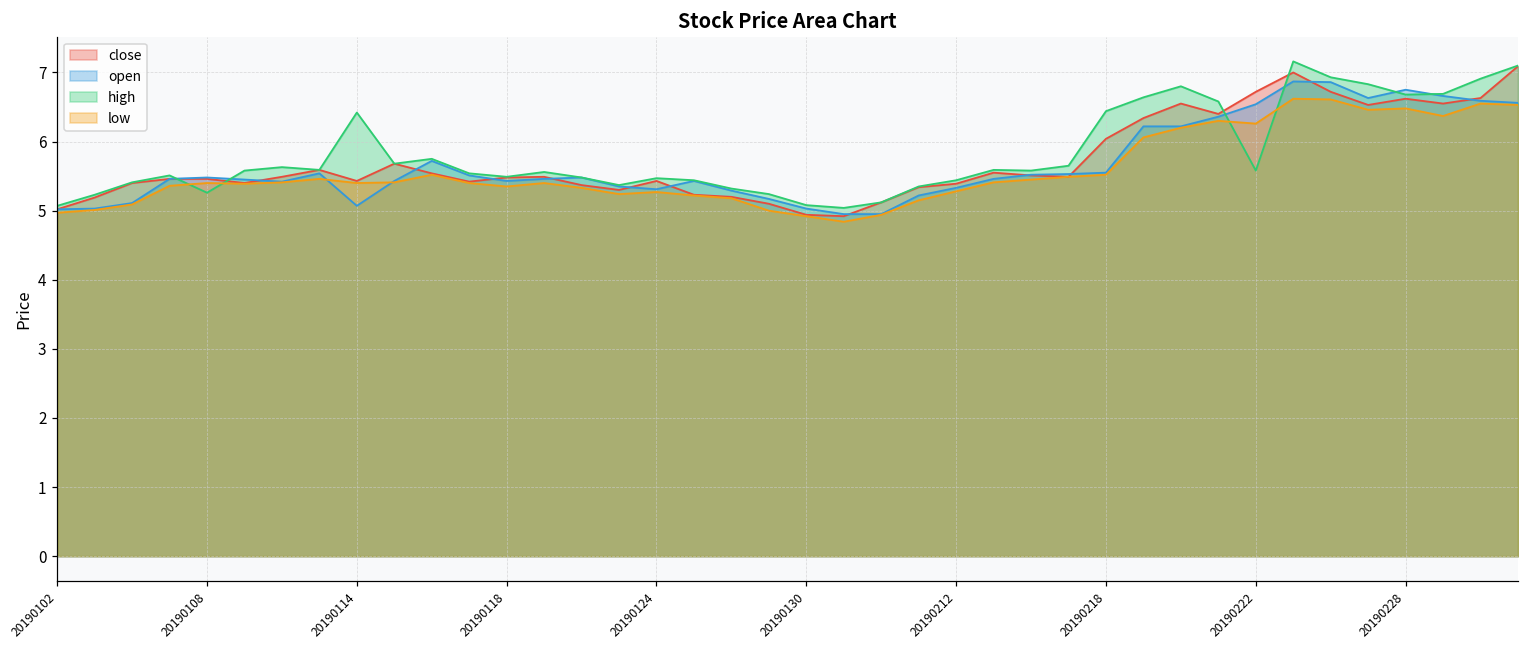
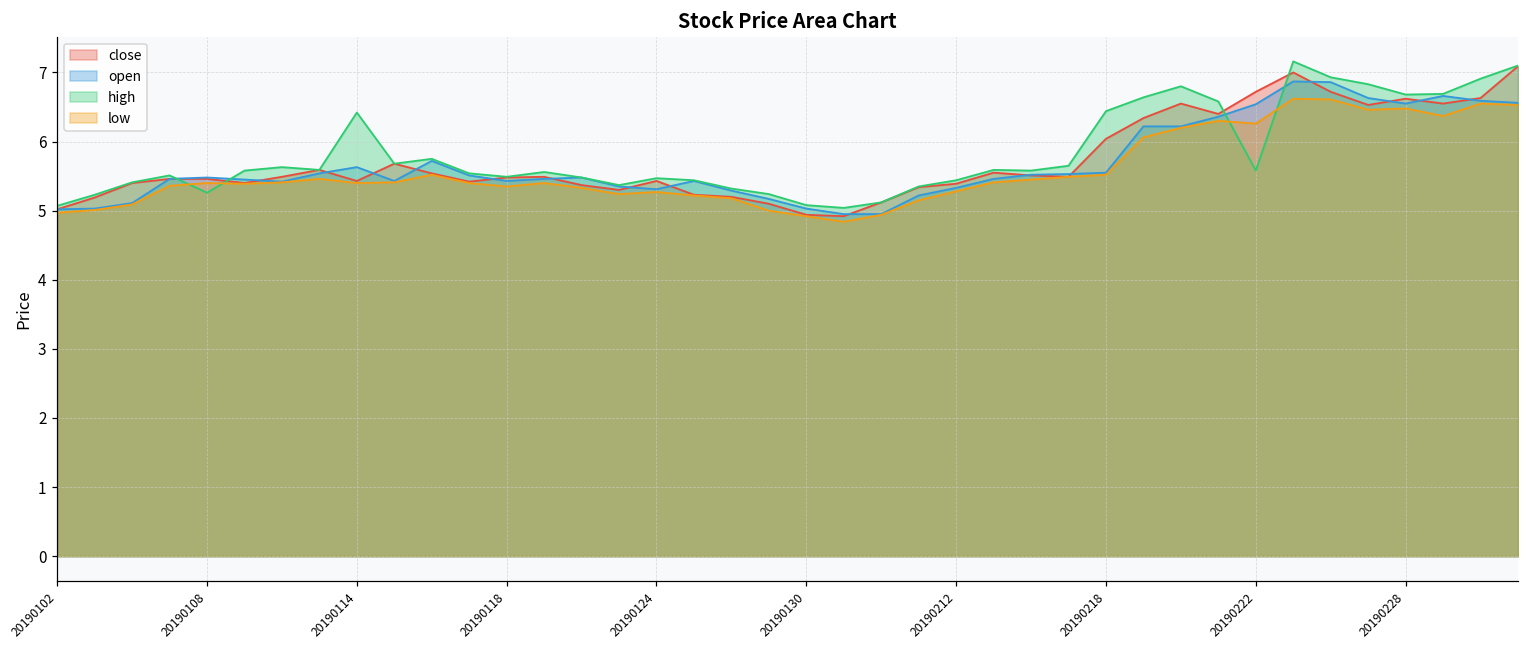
open, 20190114: 5.1 -> 5.6
open, 20190228: 6.8 -> 6.6
